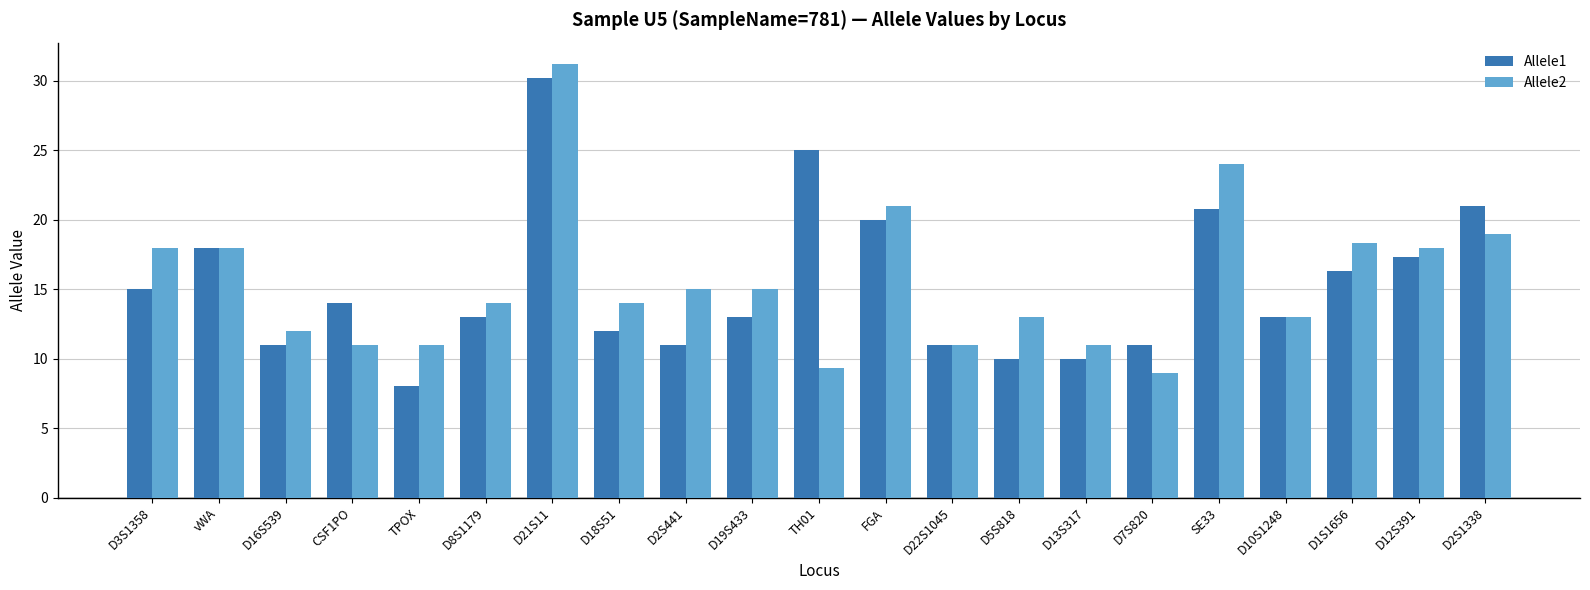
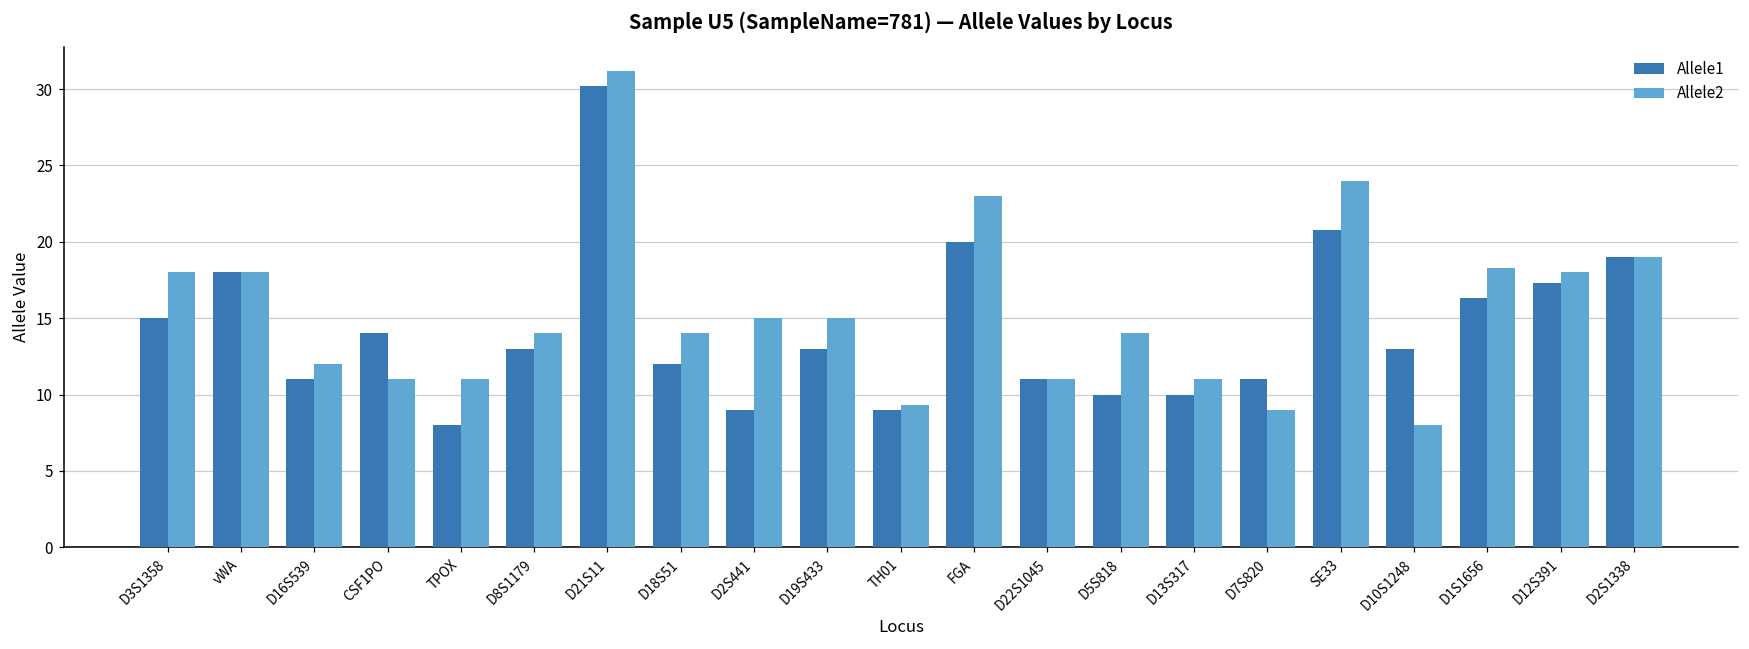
Allele1, D2S441: 11 -> 9
Allele1, TH01: 25 -> 9
Allele2, FGA: 21 -> 23
Allele2, D5S818: 13 -> 14
Allele2, D10S1248: 13 -> 8
Allele1, D2S1338: 21 -> 19
